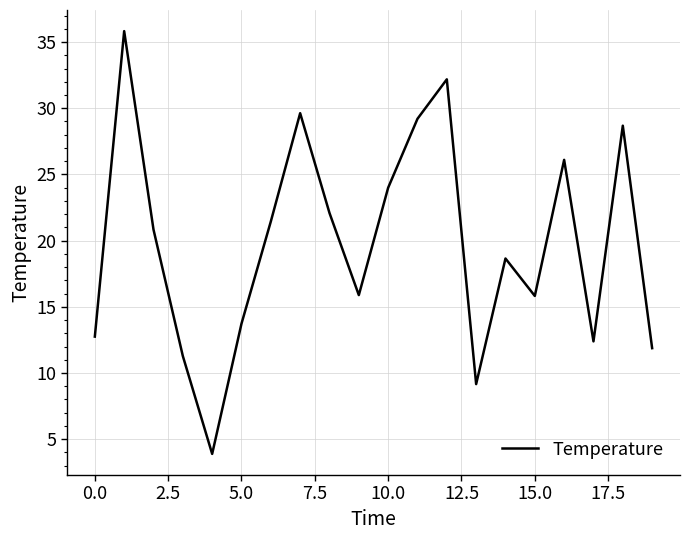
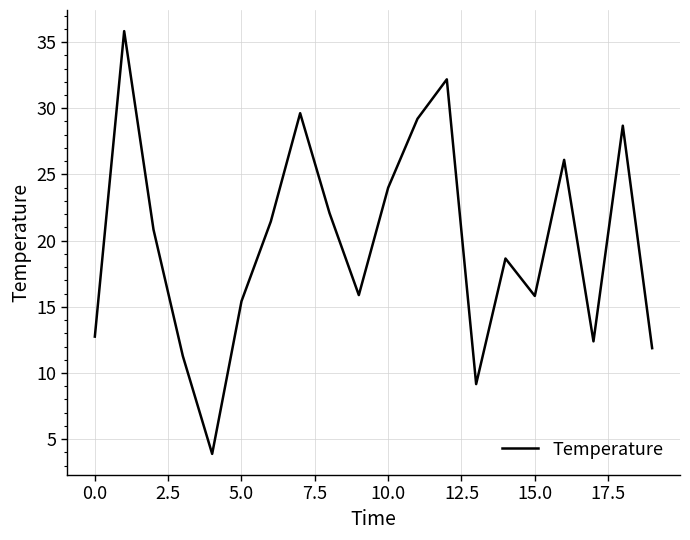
5.0: 13.7 -> 15.4
